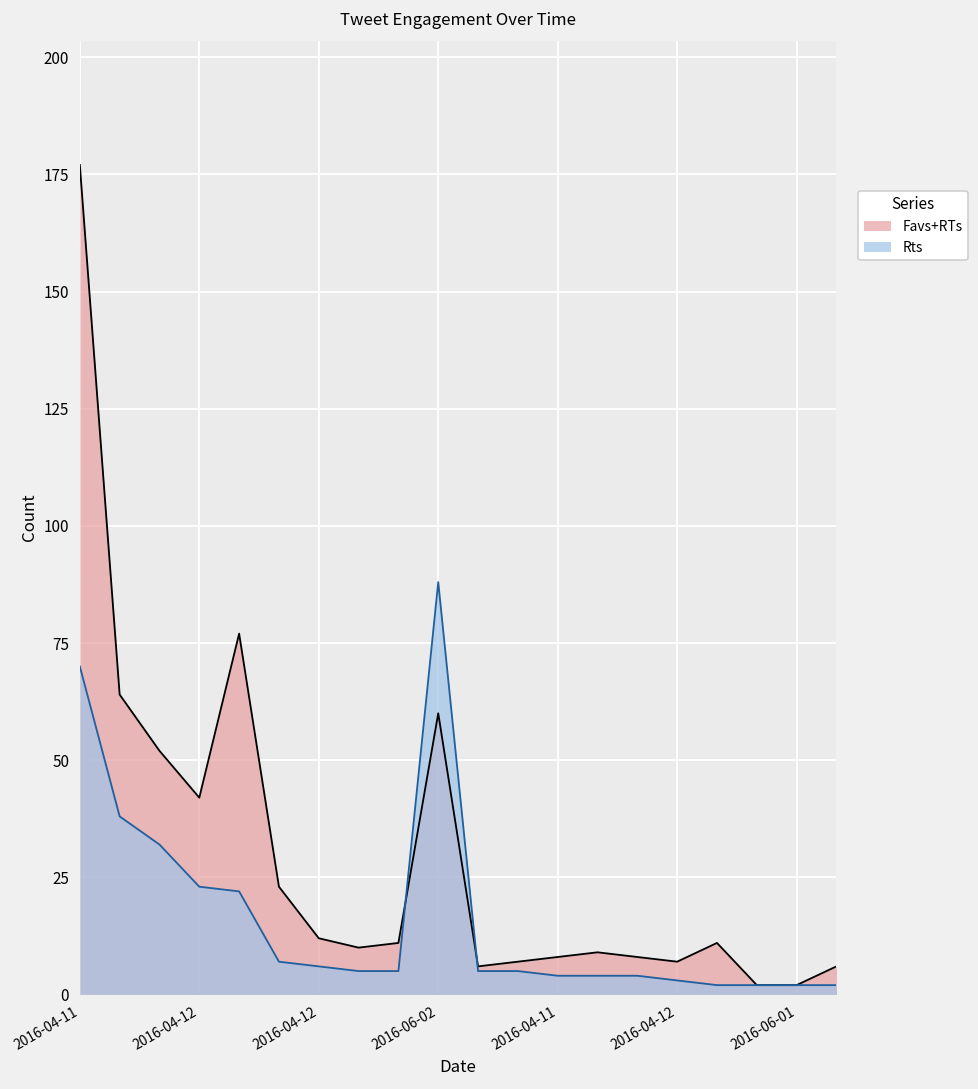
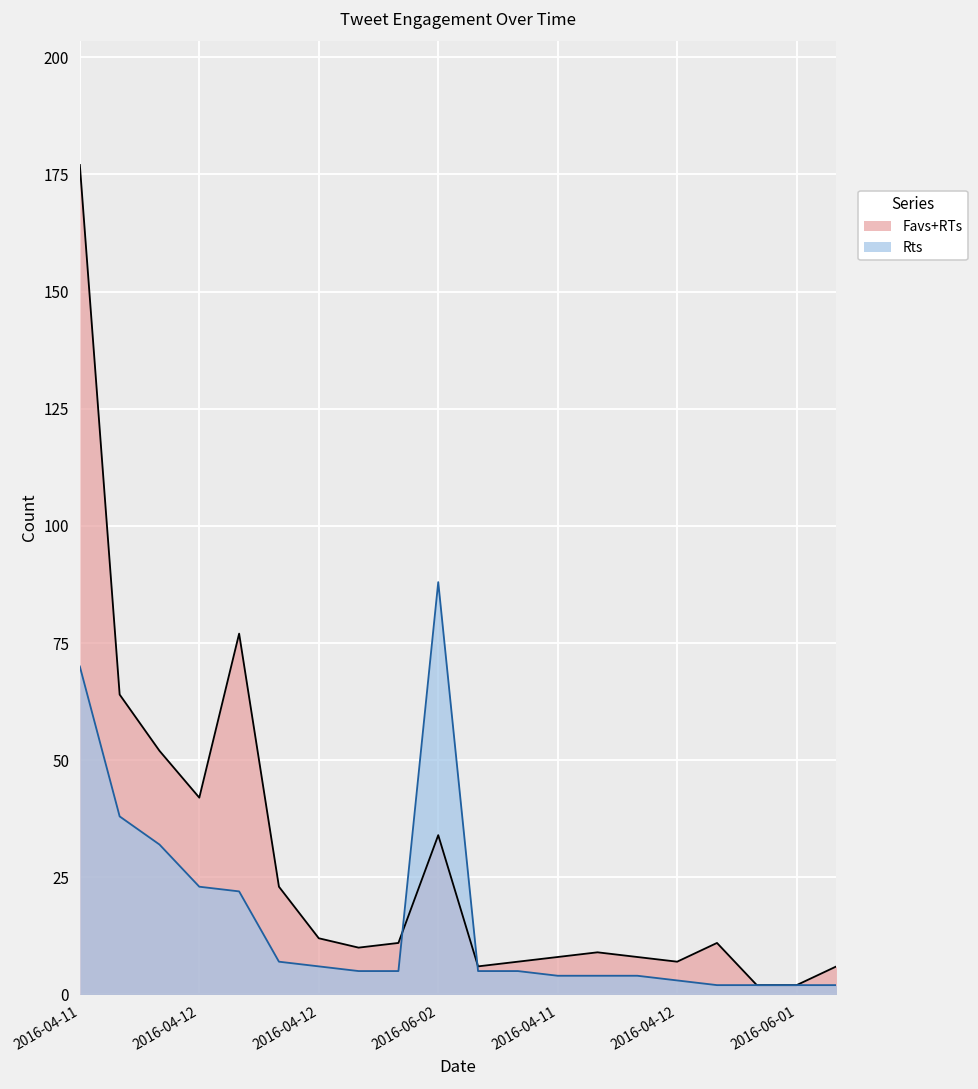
Favs+RTs, 2016-06-02: 60 -> 34
